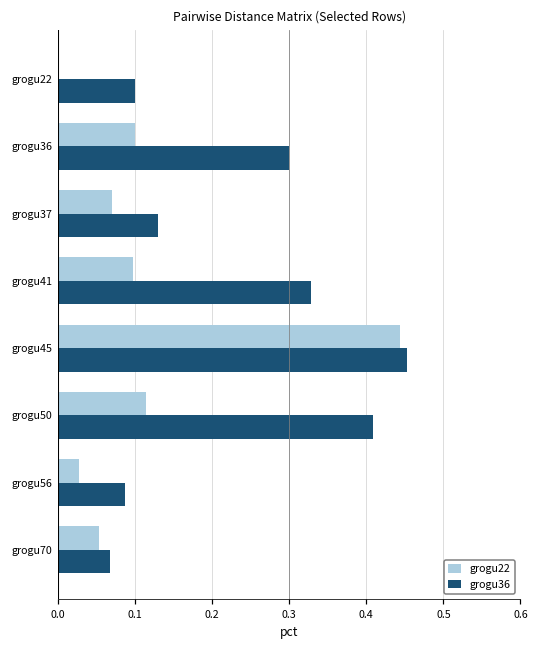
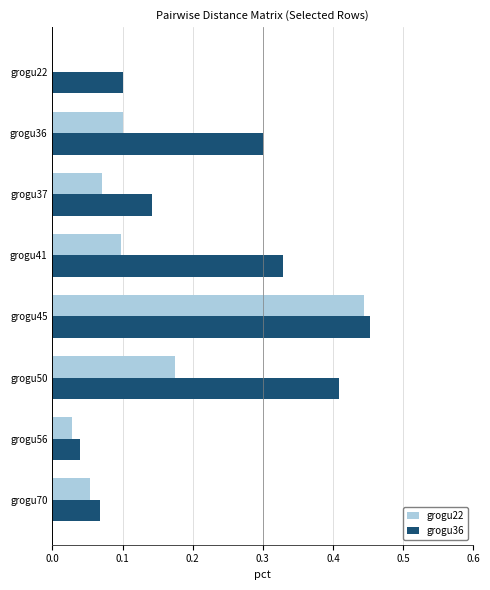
grogu36, grogu37: 0.13 -> 0.14
grogu22, grogu50: 0.11 -> 0.18
grogu36, grogu56: 0.09 -> 0.04
